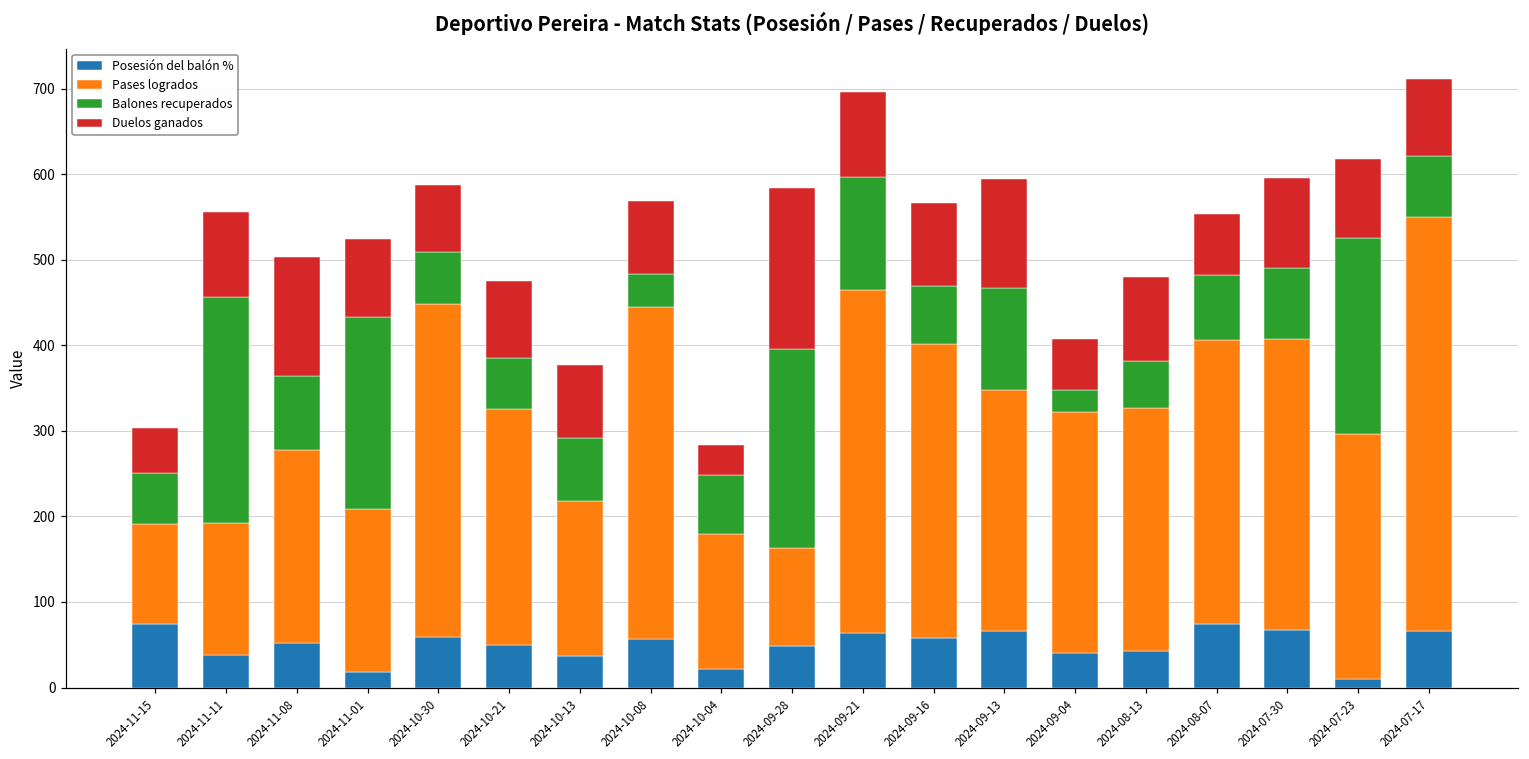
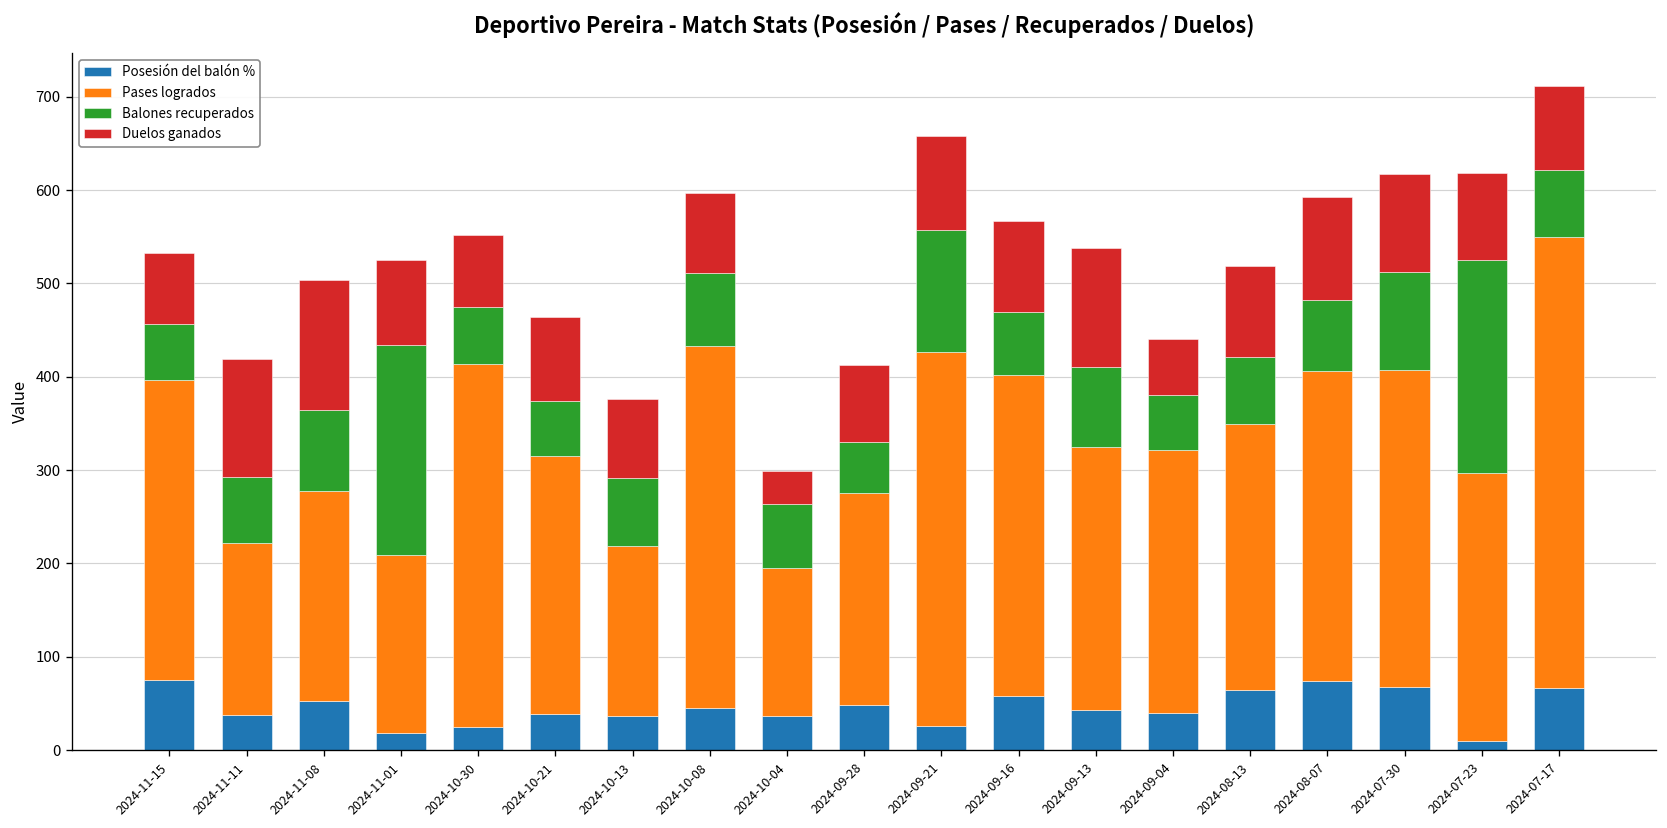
Pases logrados, 2024-11-15: 120 -> 320
Duelos ganados, 2024-11-15: 50 -> 80
Pases logrados, 2024-11-11: 150 -> 180
Balones recuperados, 2024-11-11: 260 -> 70
Duelos ganados, 2024-11-11: 100 -> 130
Posesión del balón %, 2024-10-30: 60 -> 20
Posesión del balón %, 2024-10-21: 50 -> 40
Posesión del balón %, 2024-10-08: 60 -> 50
Balones recuperados, 2024-10-08: 40 -> 80
Posesión del balón %, 2024-10-04: 20 -> 40
Pases logrados, 2024-09-28: 110 -> 230
Balones recuperados, 2024-09-28: 230 -> 60
Duelos ganados, 2024-09-28: 190 -> 80
Posesión del balón %, 2024-09-21: 60 -> 30
Posesión del balón %, 2024-09-13: 70 -> 40
Balones recuperados, 2024-09-13: 120 -> 90
Balones recuperados, 2024-09-04: 30 -> 60
Posesión del balón %, 2024-08-13: 40 -> 60
Balones recuperados, 2024-08-13: 60 -> 70
Duelos ganados, 2024-08-07: 70 -> 110
Balones recuperados, 2024-07-30: 80 -> 100
